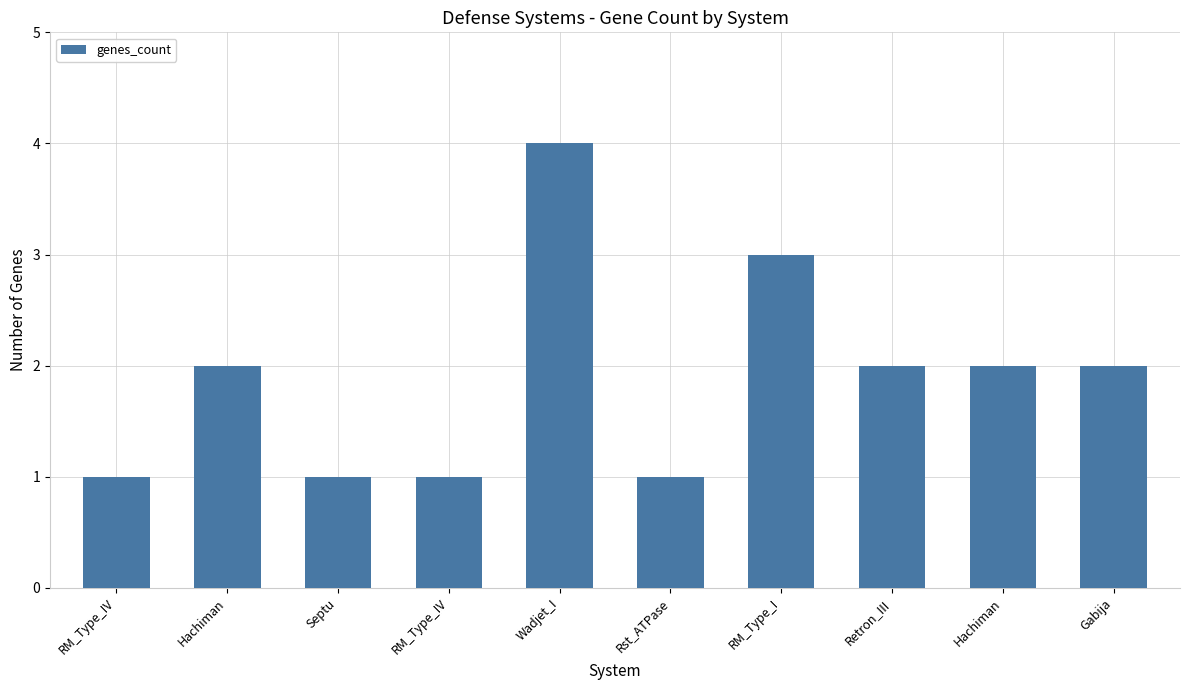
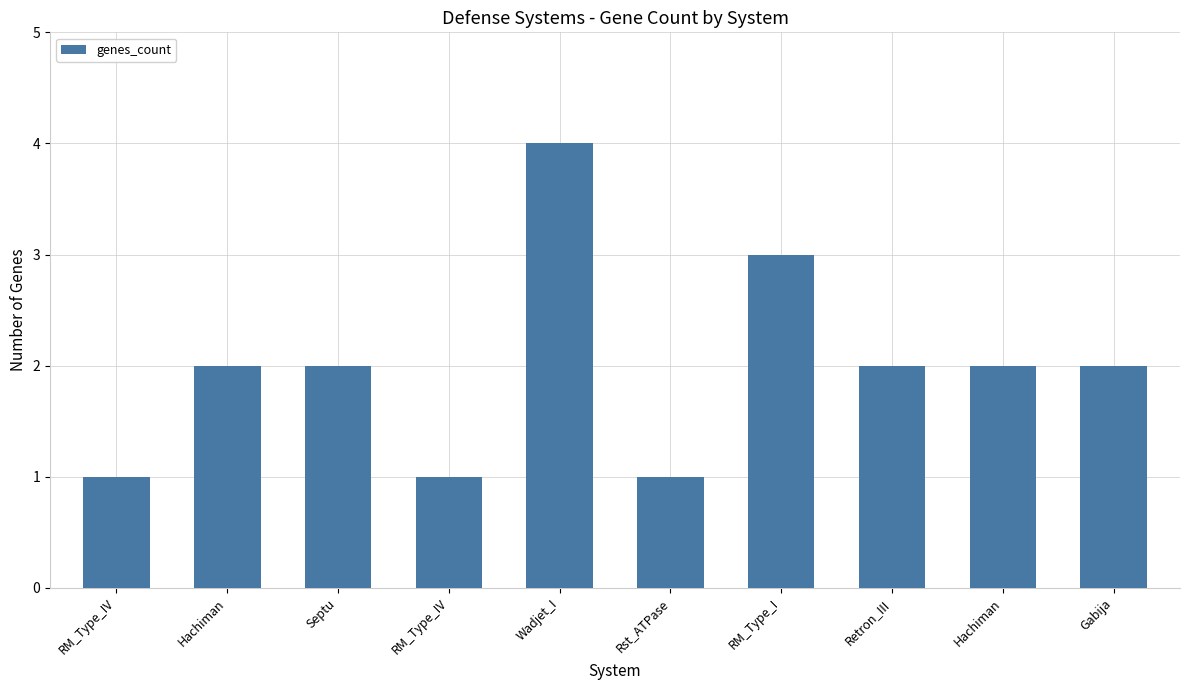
Septu: 1 -> 2
